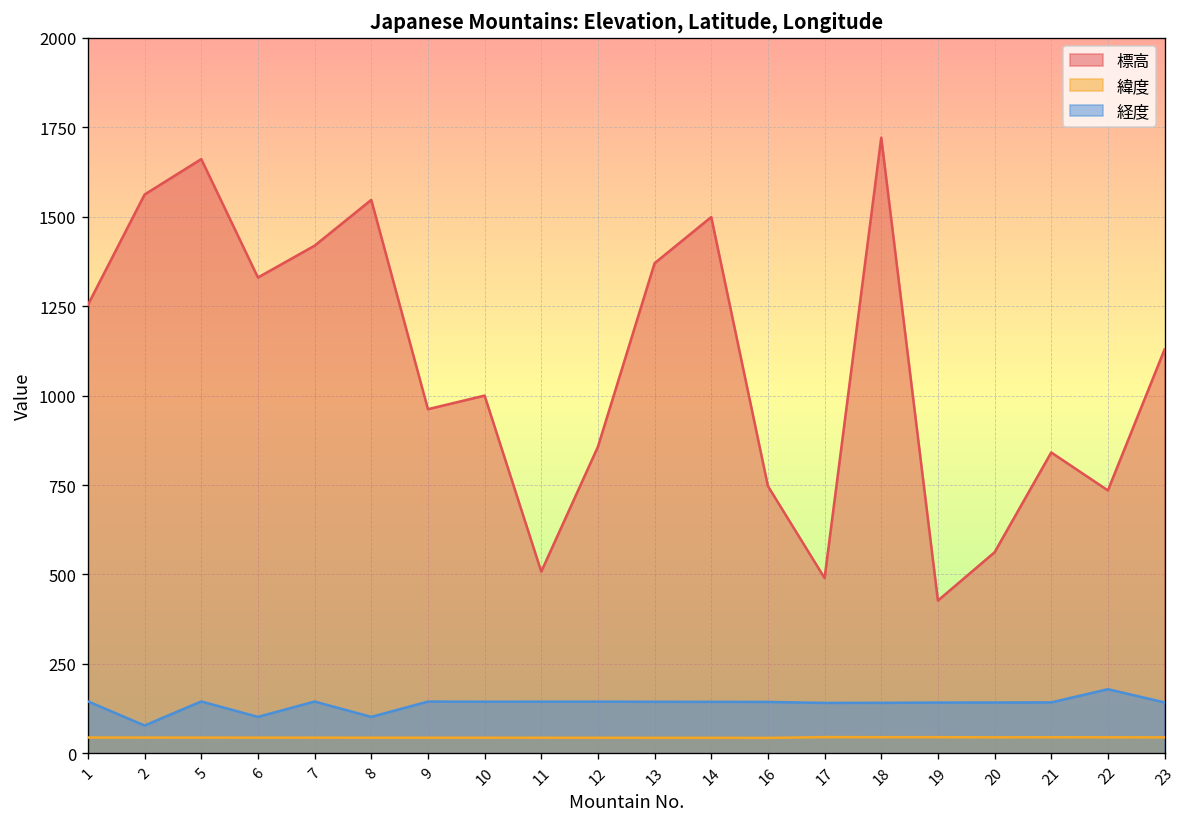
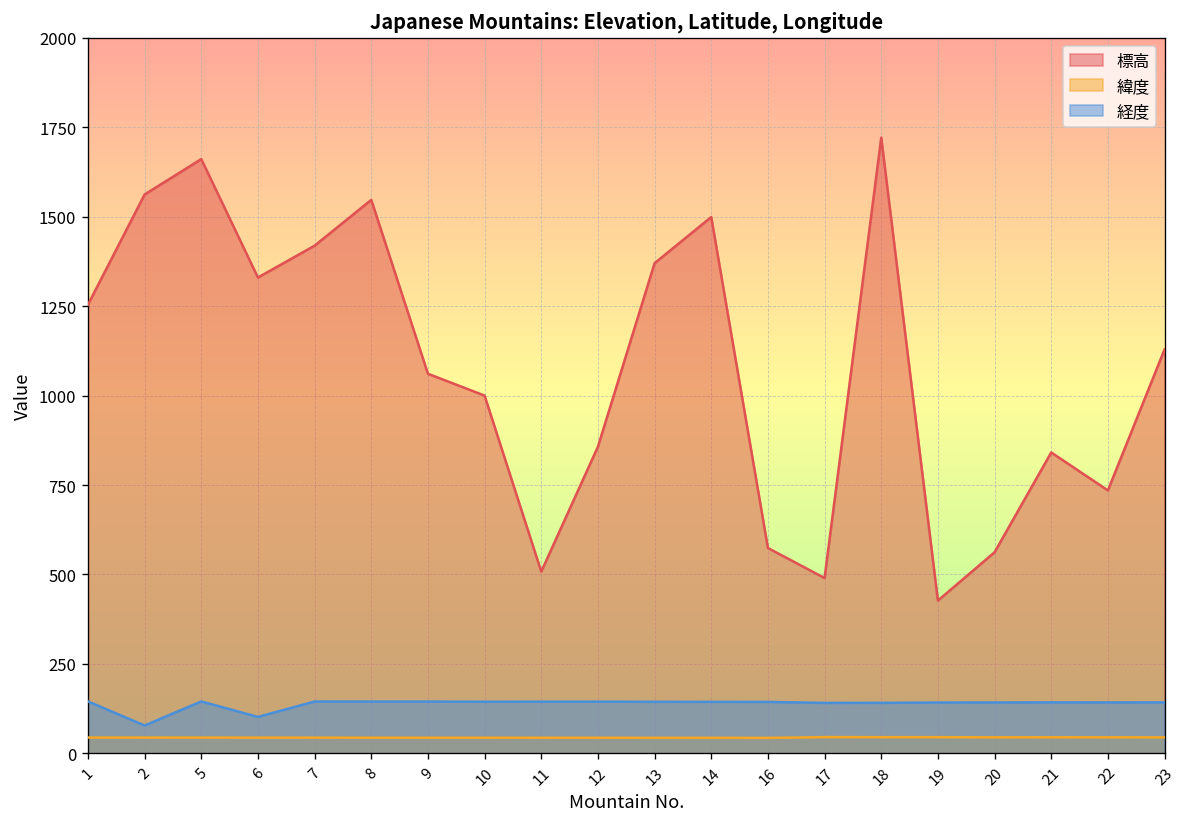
経度, 8: 100 -> 140
標高, 9: 960 -> 1060
標高, 16: 750 -> 570
経度, 22: 180 -> 140
